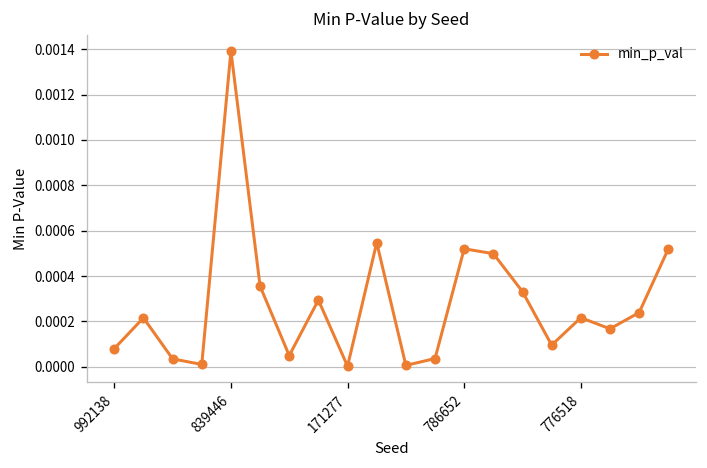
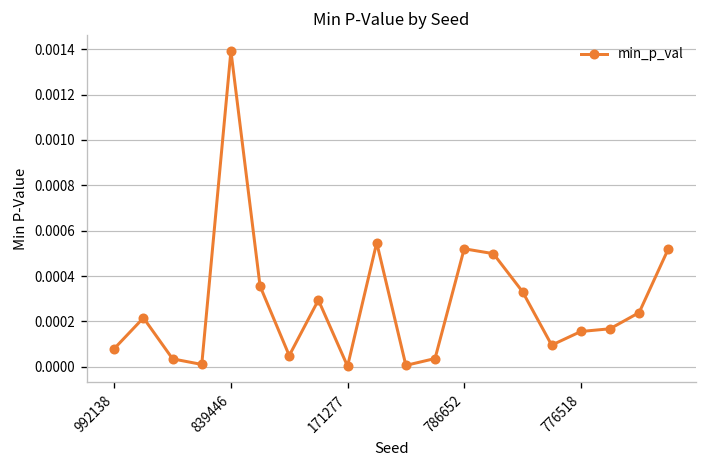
776518: 0.00022 -> 0.00016
